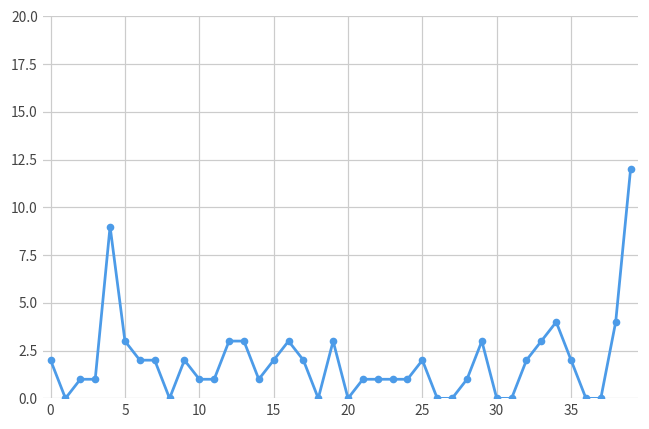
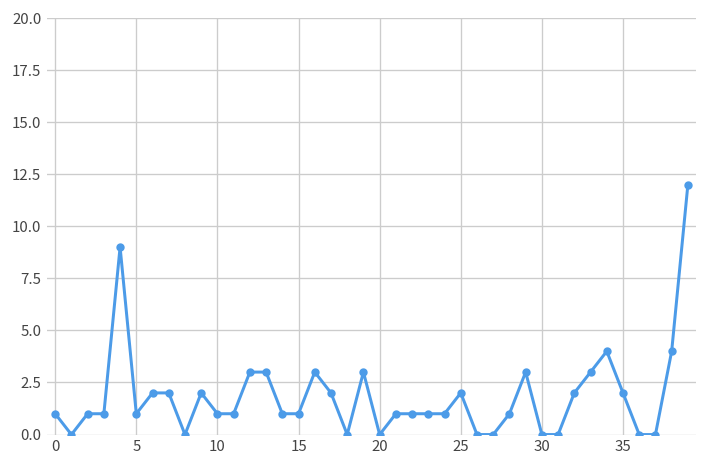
0: 2 -> 1
5: 3 -> 1
15: 2 -> 1
